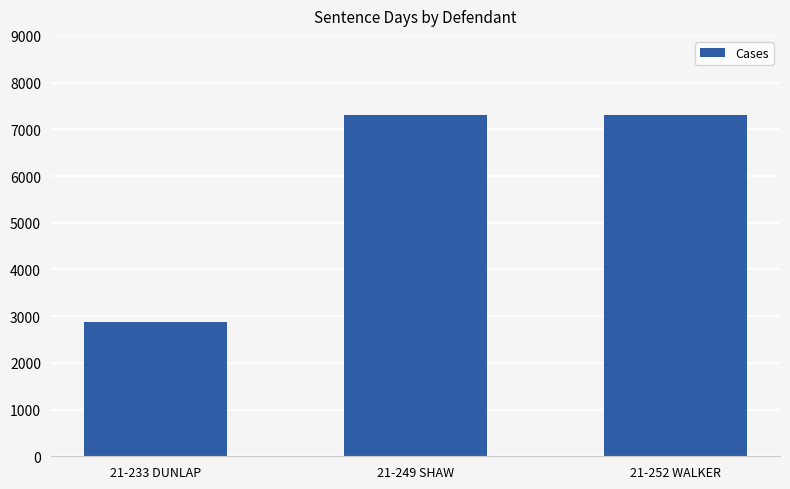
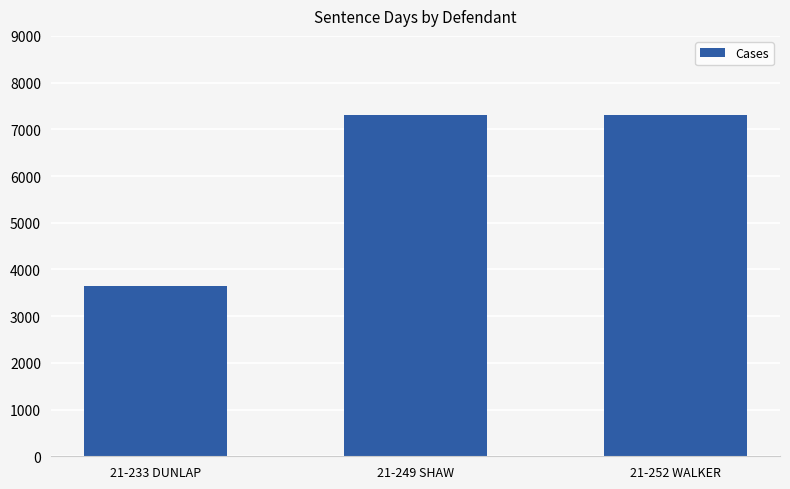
21-233 DUNLAP: 2900 -> 3700
